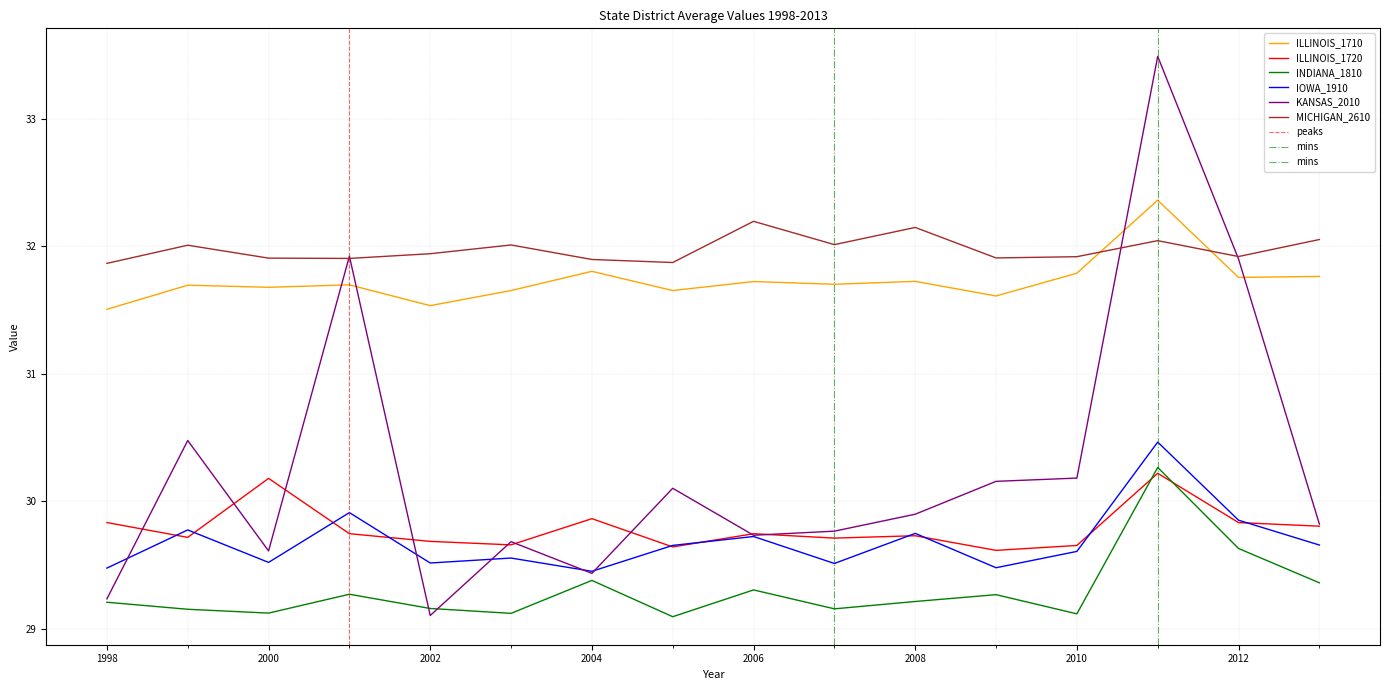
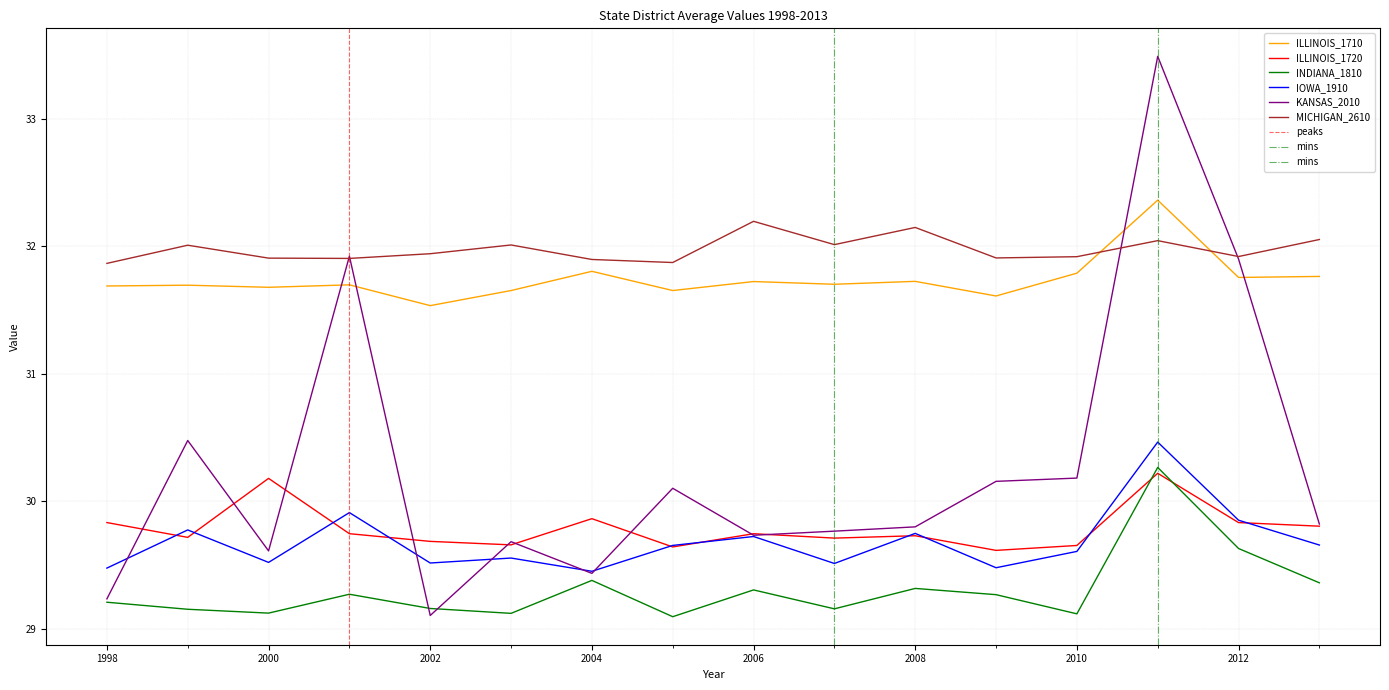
ILLINOIS_1710, 1998: 31.51 -> 31.69
INDIANA_1810, 2008: 29.21 -> 29.32
KANSAS_2010, 2008: 29.90 -> 29.80
